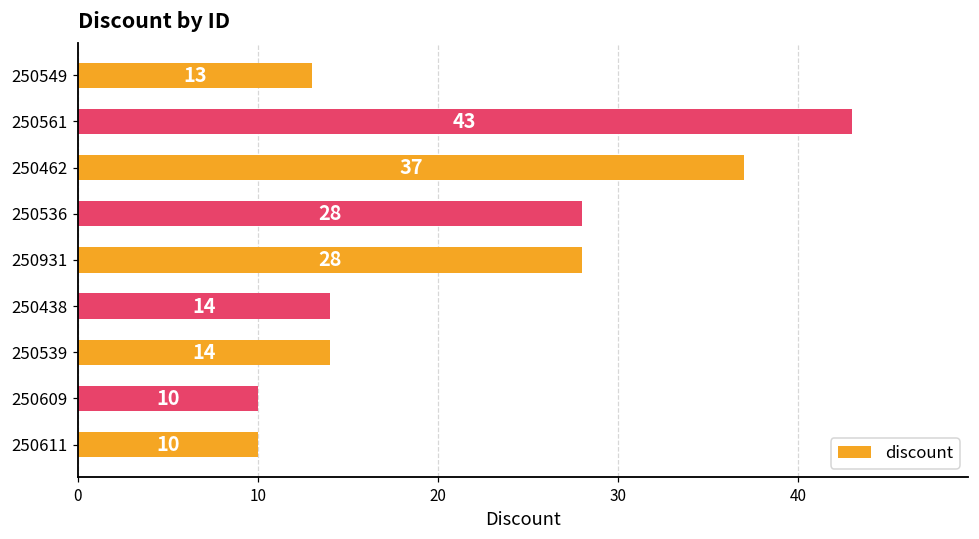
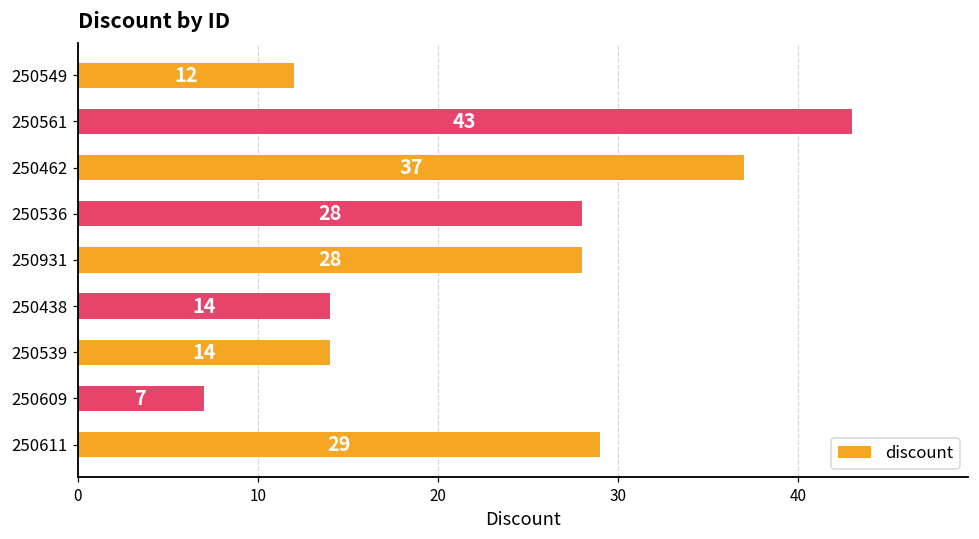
250549: 13 -> 12
250609: 10 -> 7
250611: 10 -> 29
